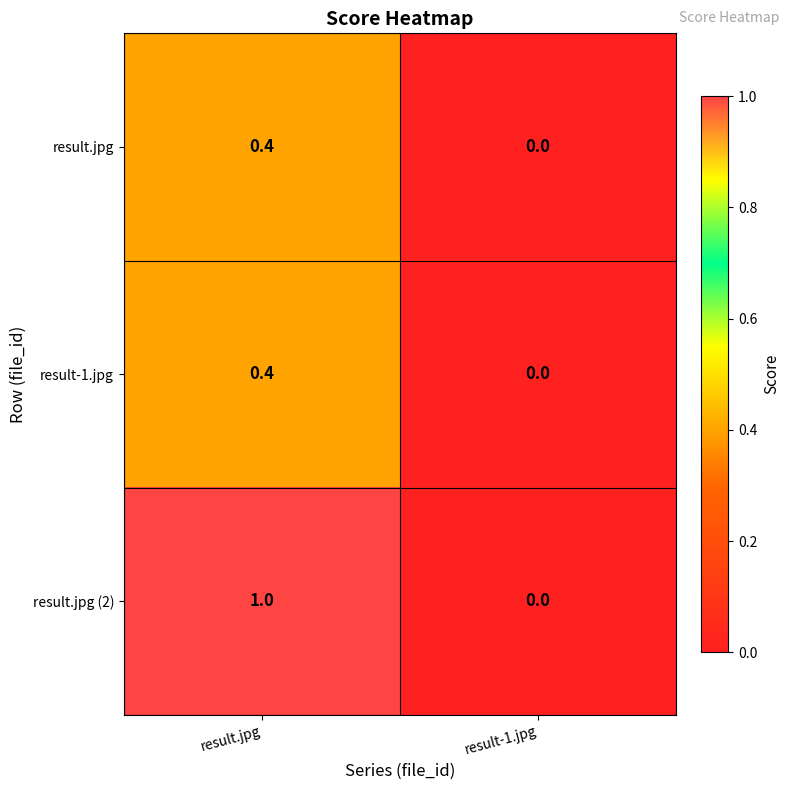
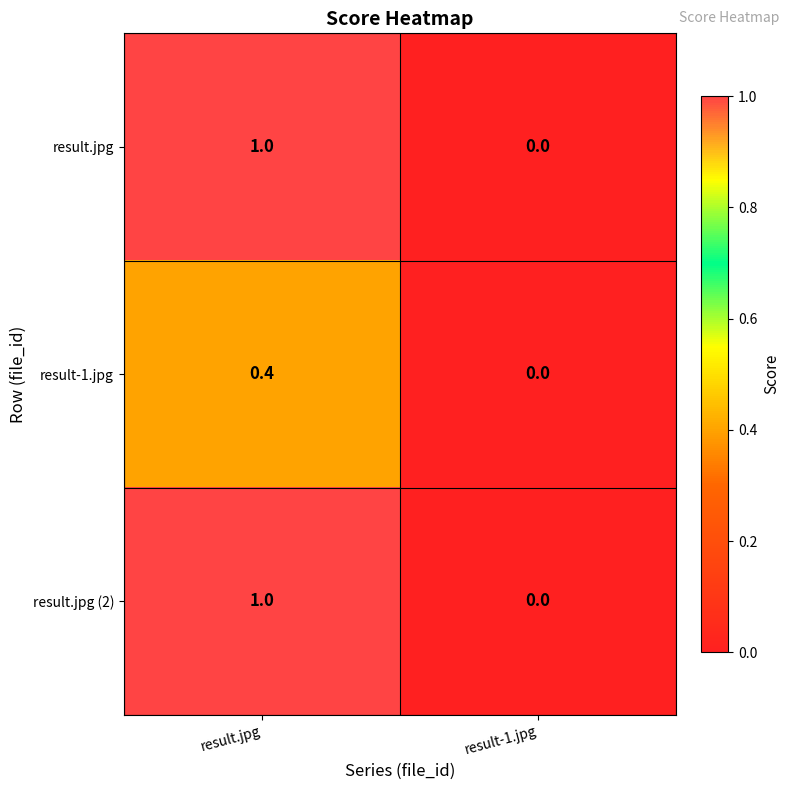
result.jpg, result.jpg: 0.4 -> 1.0
